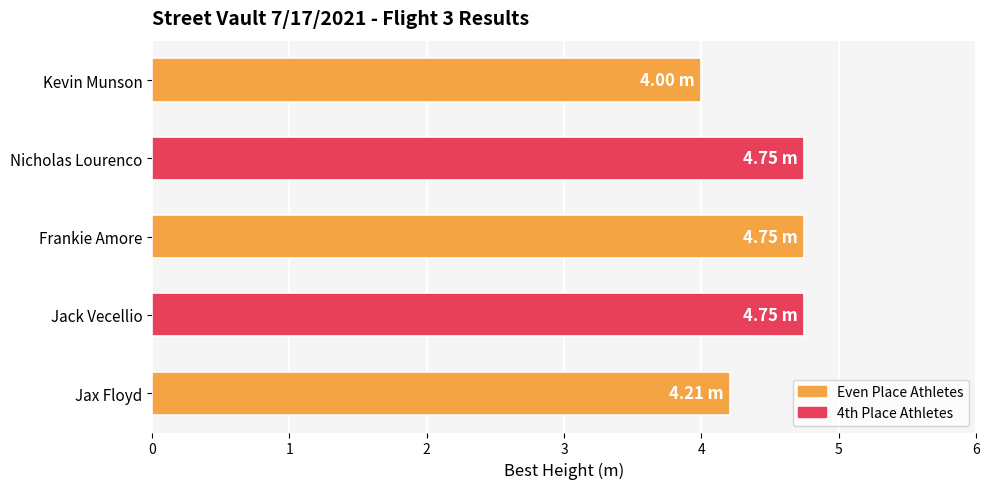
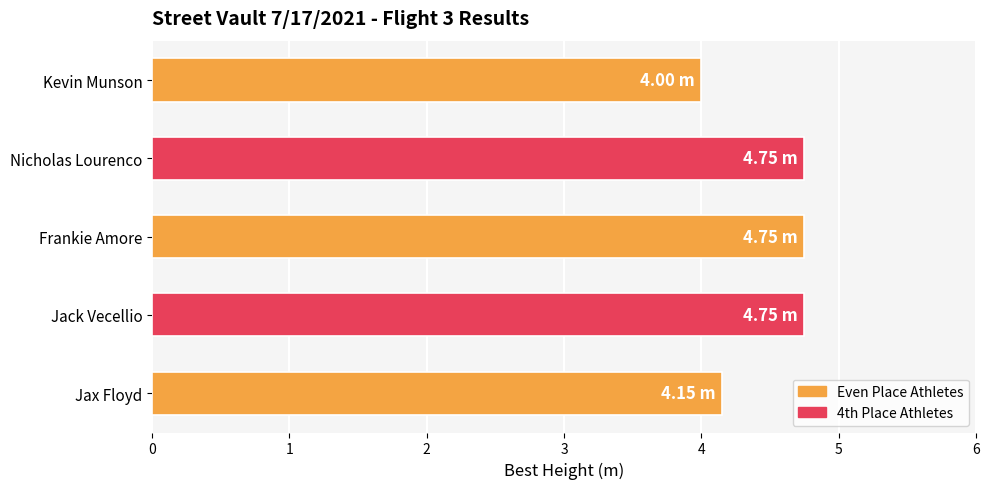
Jax Floyd: 4.21 -> 4.15
